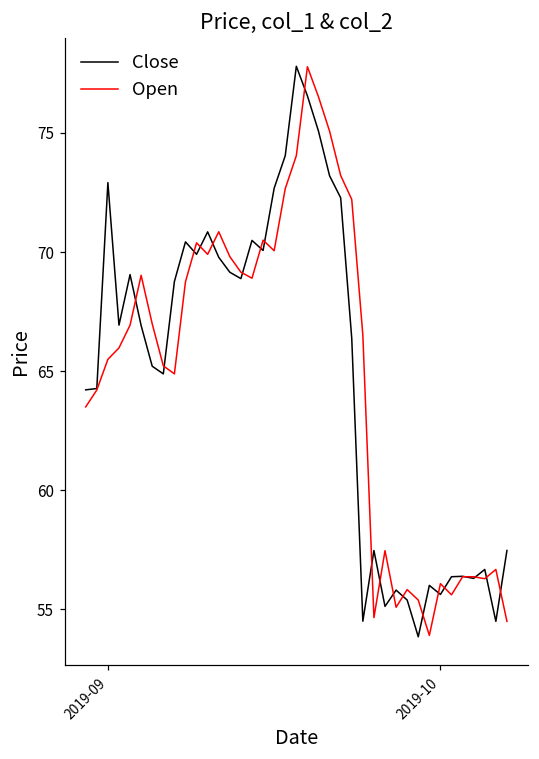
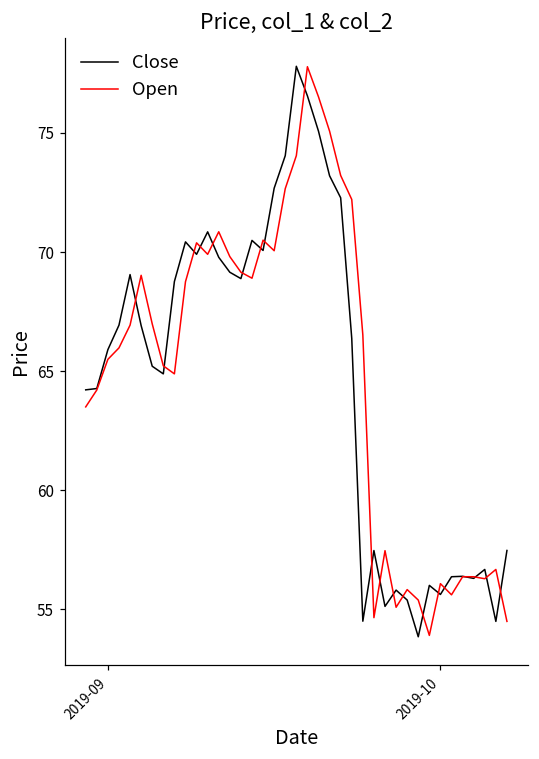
Close, 2019-09: 72.9 -> 65.9
